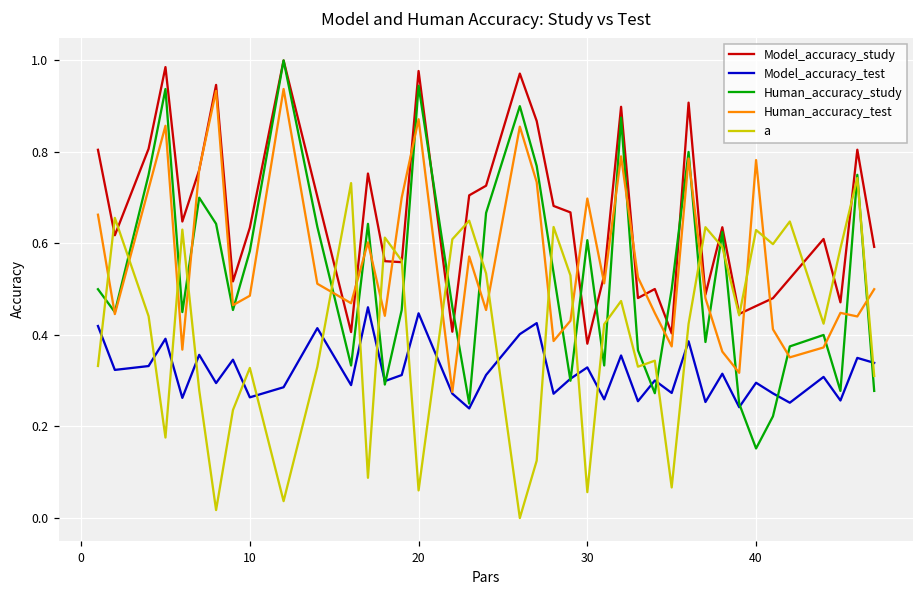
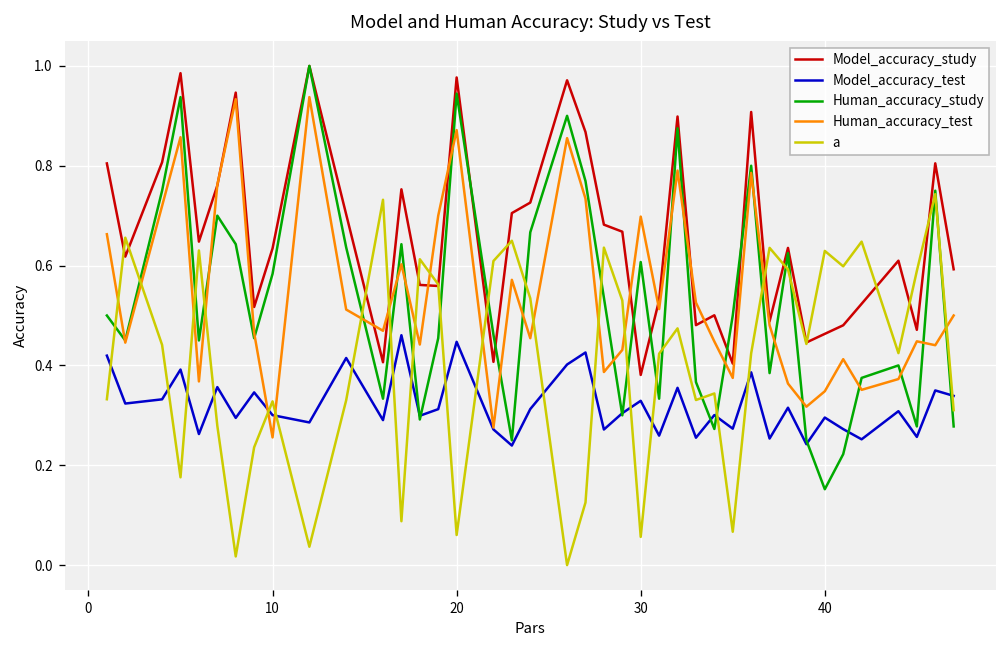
Model_accuracy_test, 10: 0.26 -> 0.30
Human_accuracy_test, 10: 0.49 -> 0.26
Human_accuracy_test, 40: 0.78 -> 0.35
